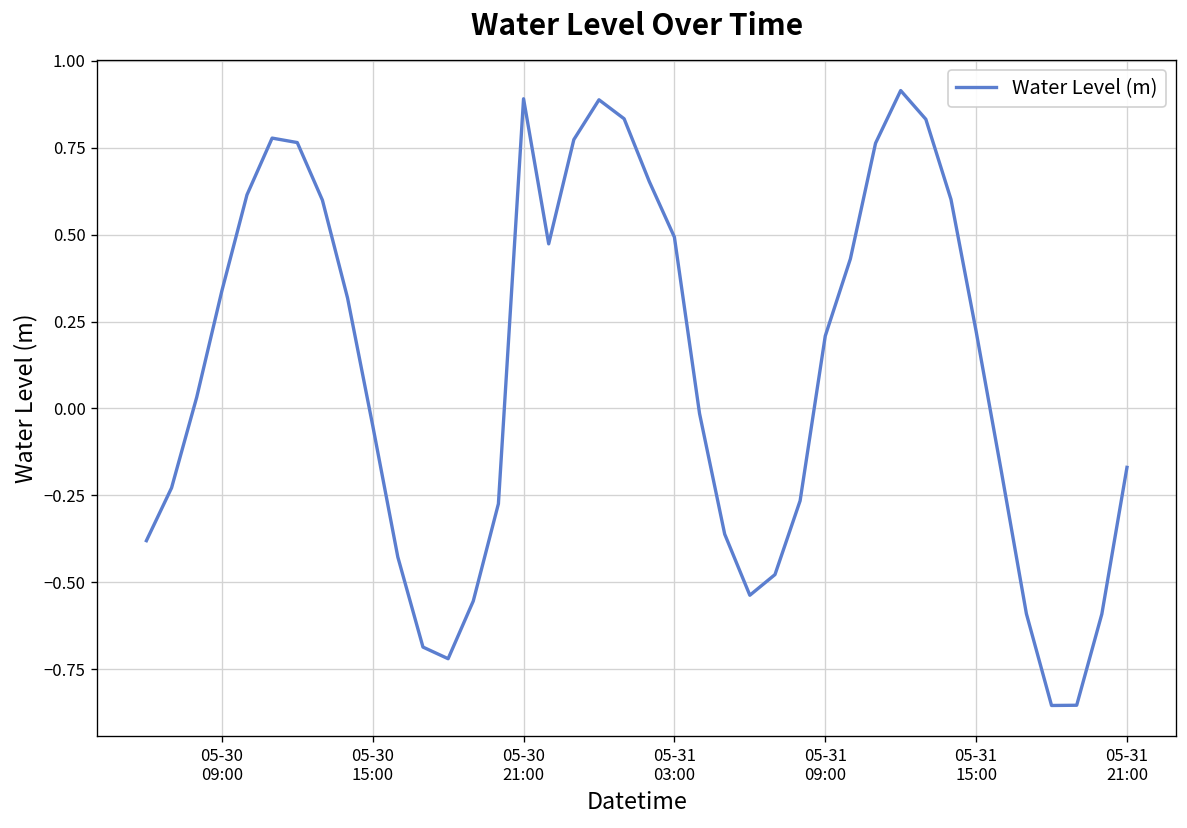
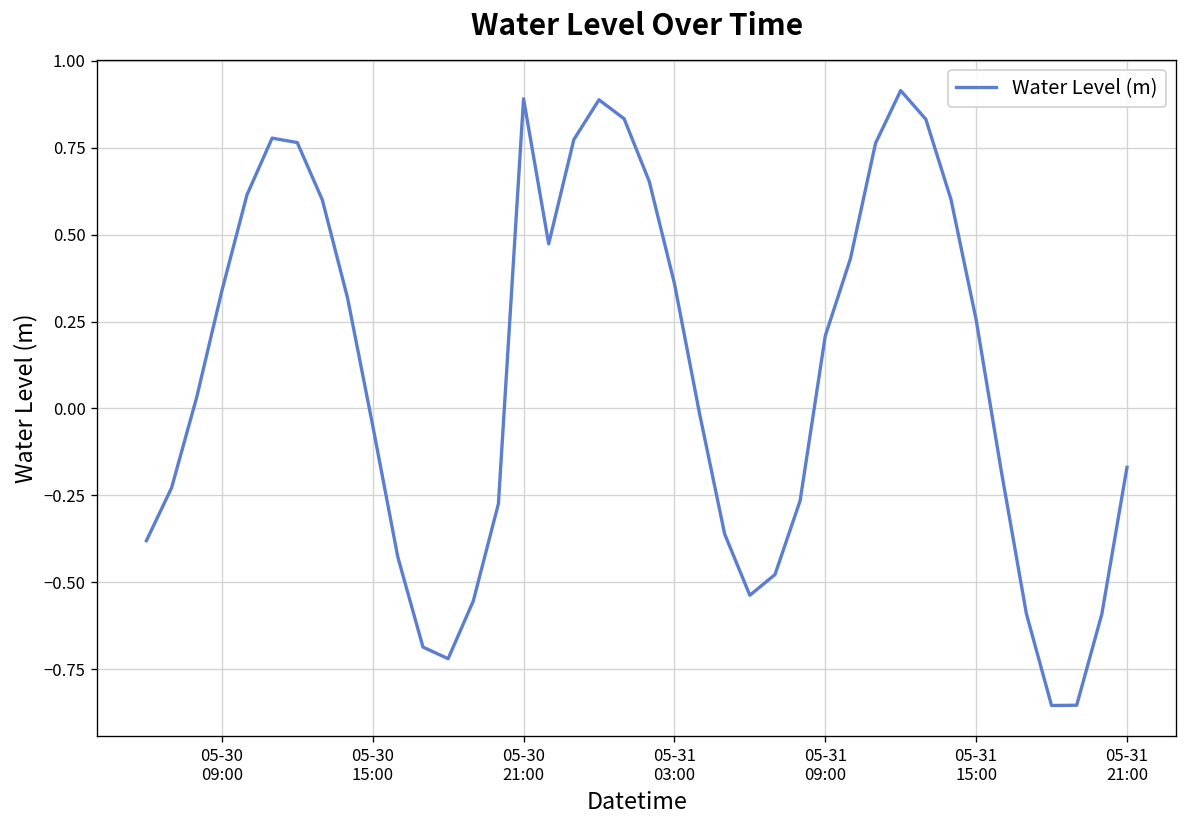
05-31 03:00: 0.49 -> 0.36
05-31 15:00: 0.22 -> 0.26
